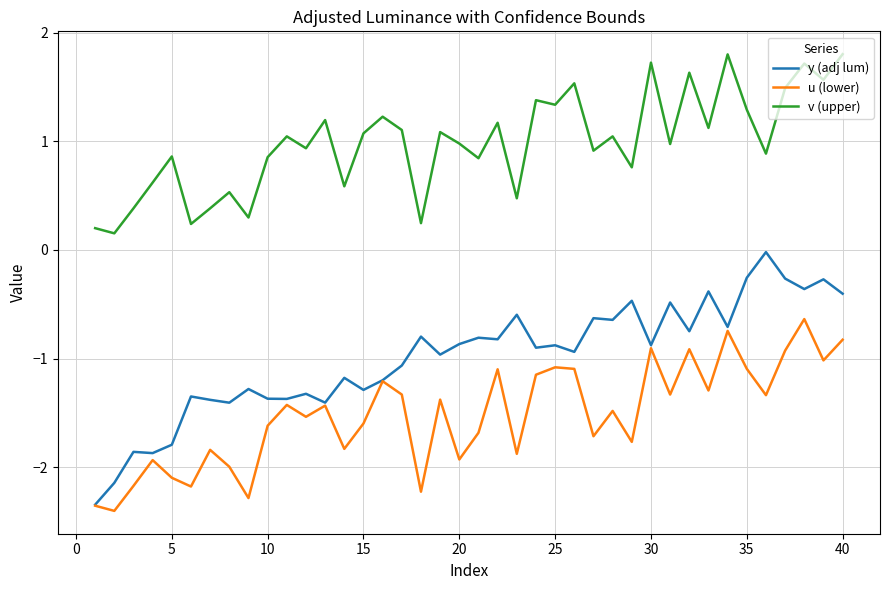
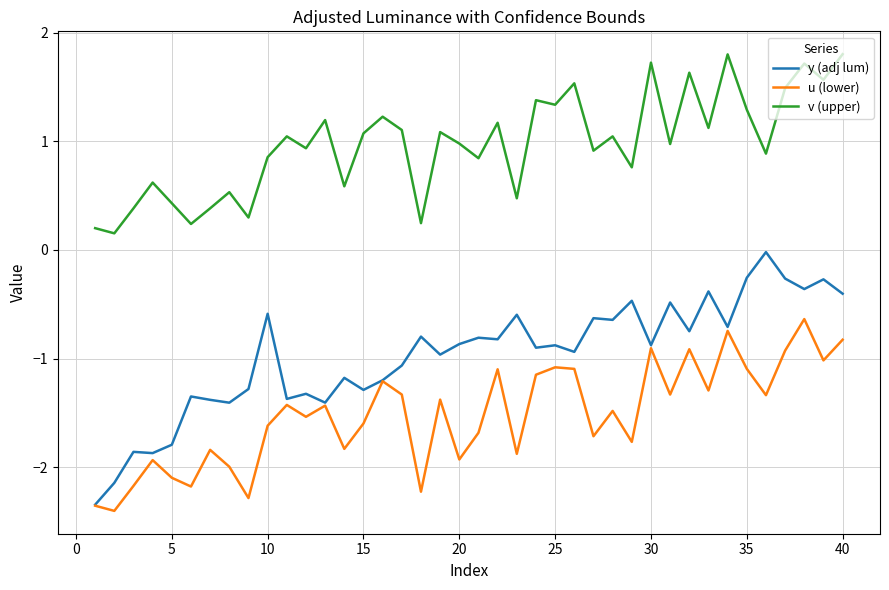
v (upper), 5: 0.86 -> 0.43
y (adj lum), 10: -1.37 -> -0.59
